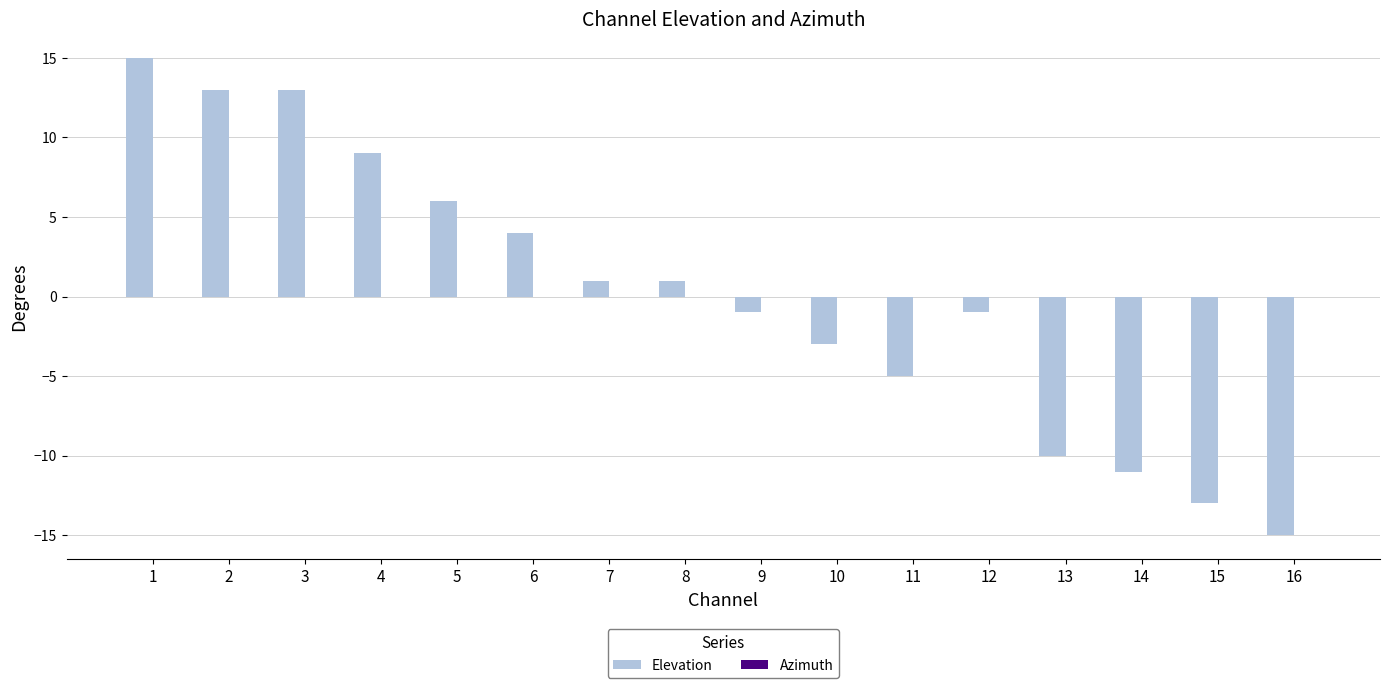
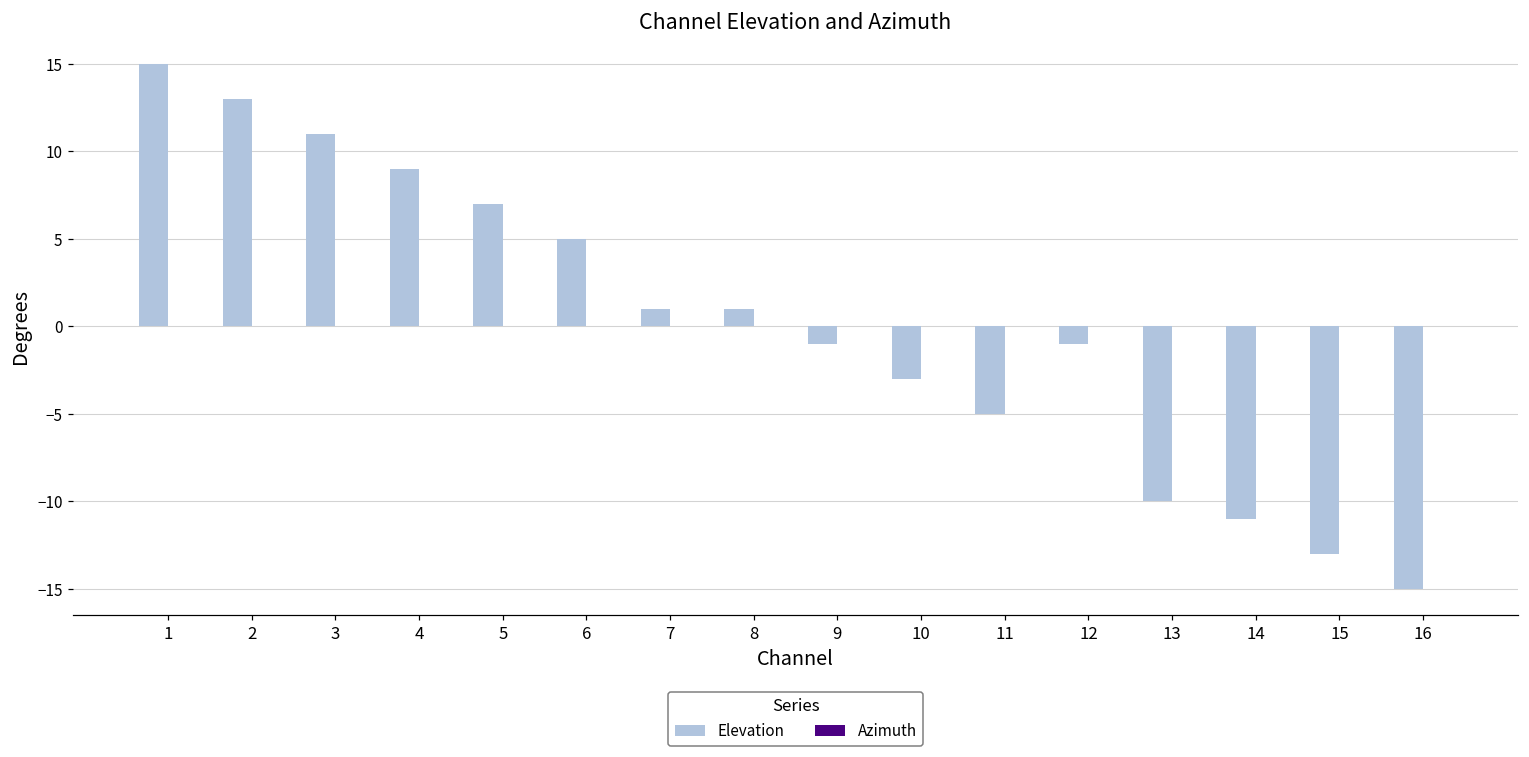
Elevation, 3: 13 -> 11
Elevation, 5: 6 -> 7
Elevation, 6: 4 -> 5
